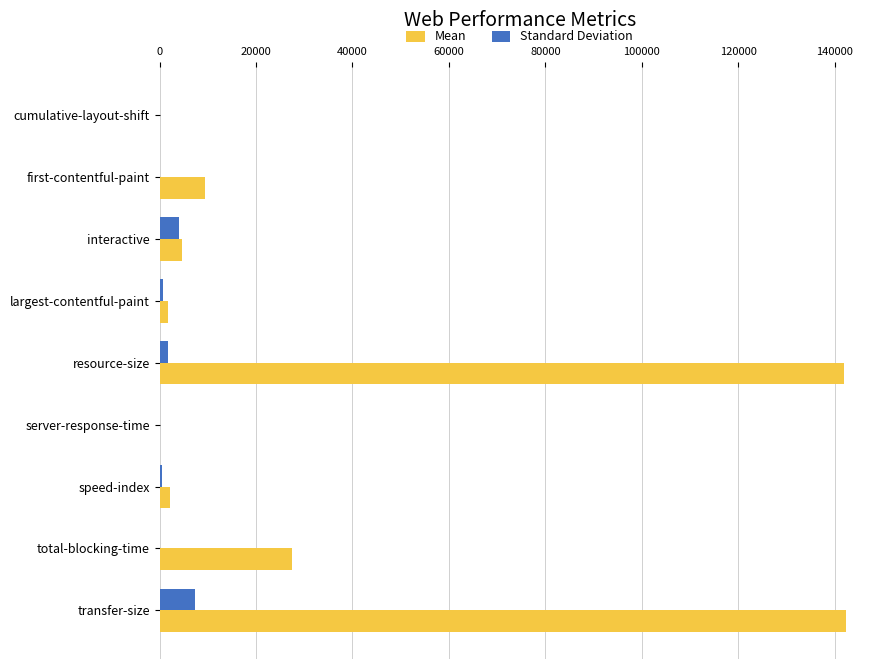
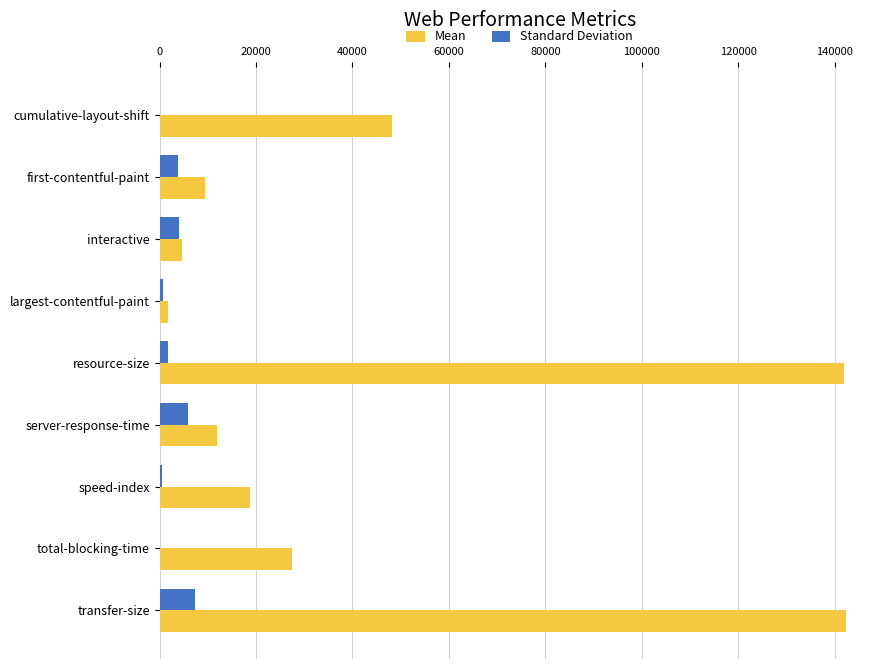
Mean, cumulative-layout-shift: 0 -> 48000
Standard Deviation, first-contentful-paint: 0 -> 4000
Standard Deviation, server-response-time: 0 -> 6000
Mean, server-response-time: 0 -> 12000
Mean, speed-index: 2000 -> 19000
